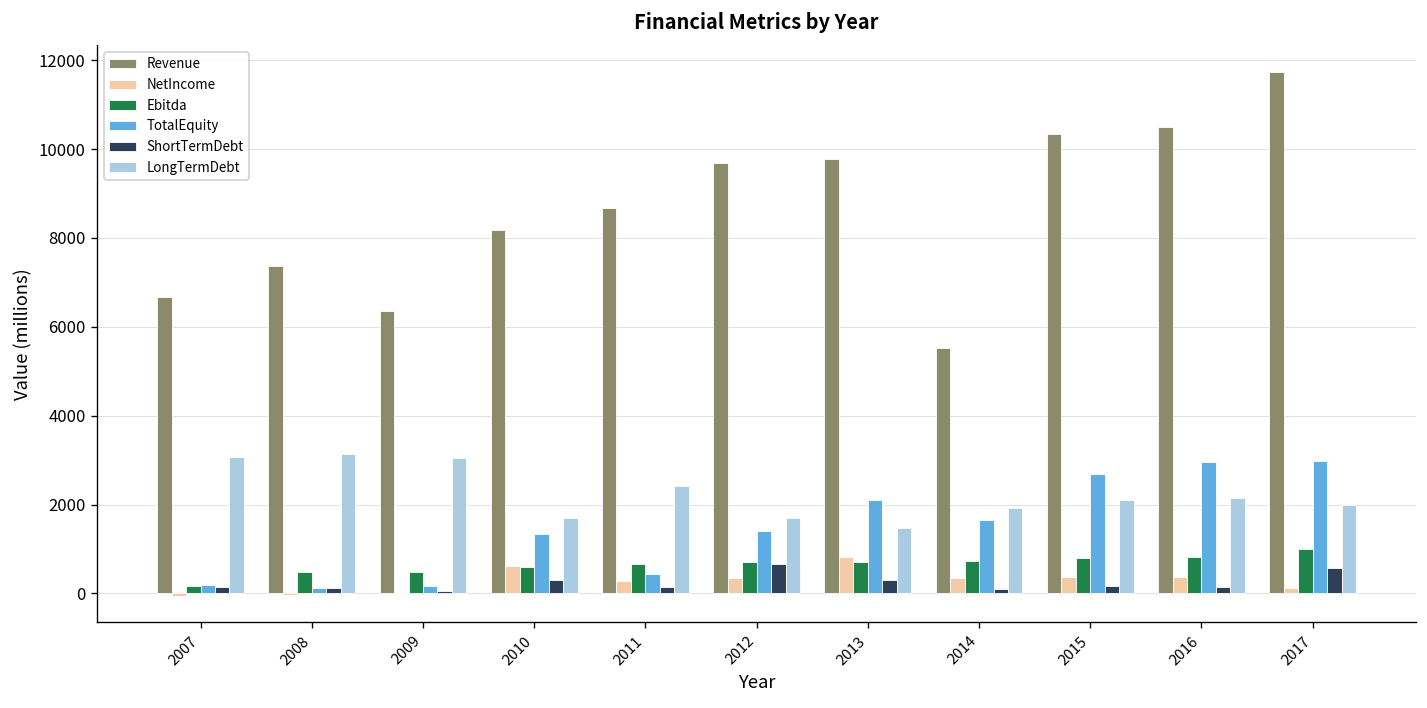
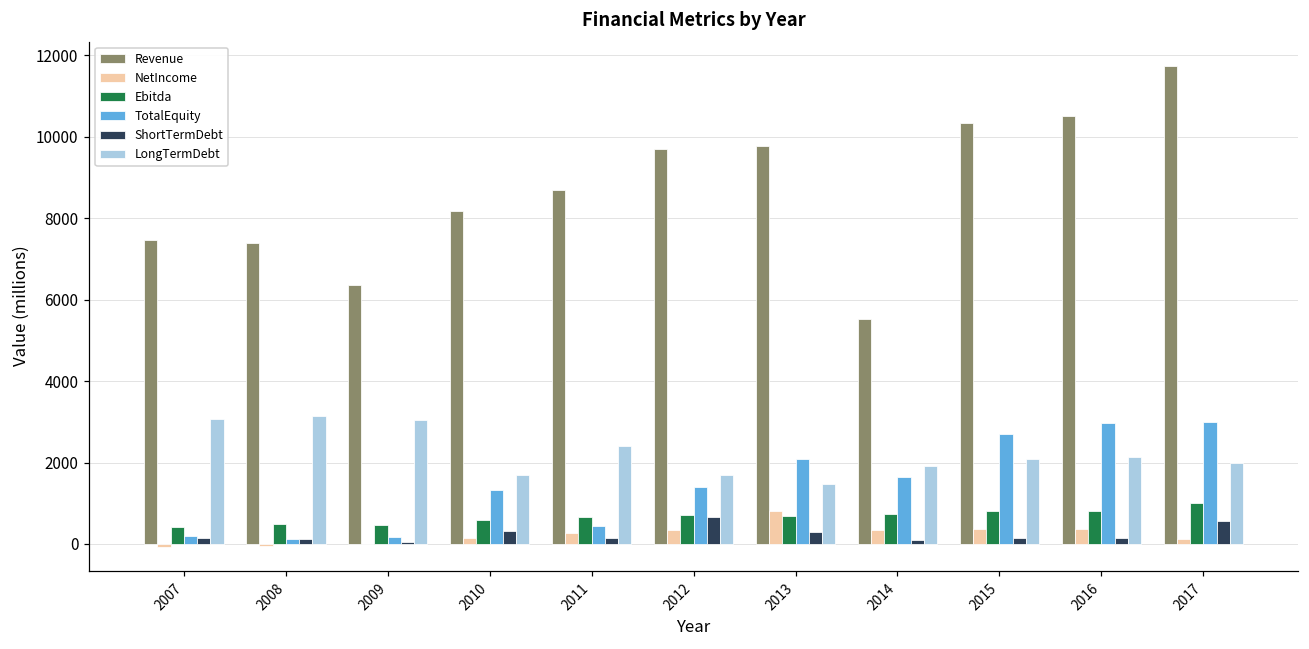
Revenue, 2007: 6700 -> 7500
Ebitda, 2007: 200 -> 400
NetIncome, 2010: 600 -> 100
